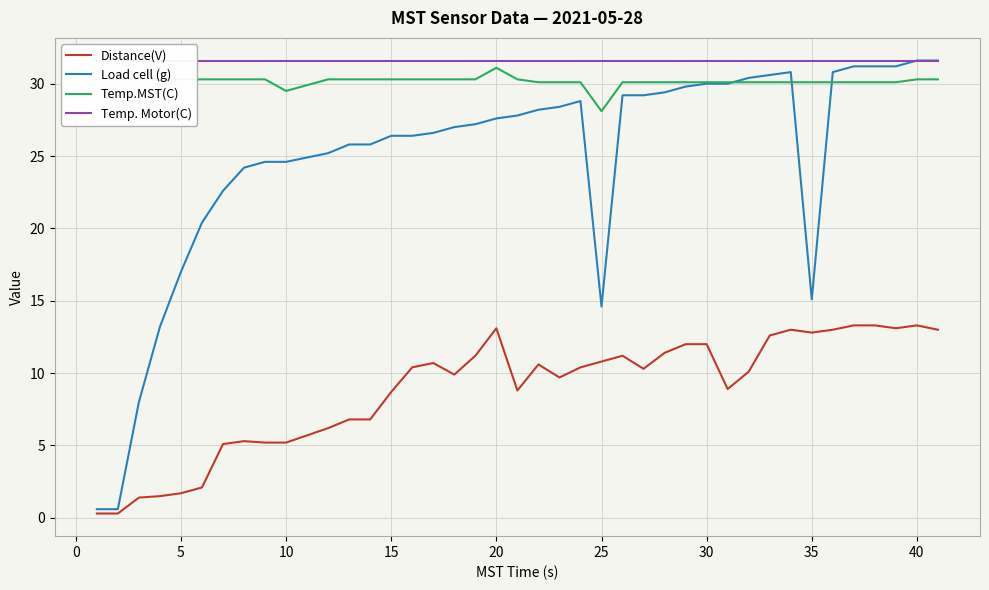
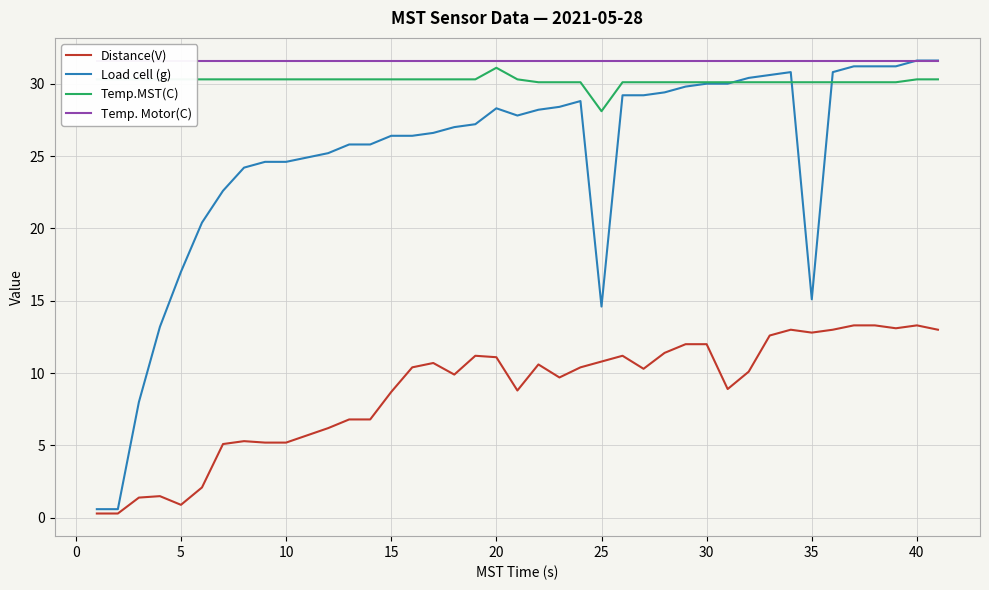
Distance(V), 5: 1.7 -> 0.9
Temp.MST(C), 10: 29.5 -> 30.3
Distance(V), 20: 13.1 -> 11.1
Load cell (g), 20: 27.6 -> 28.3
